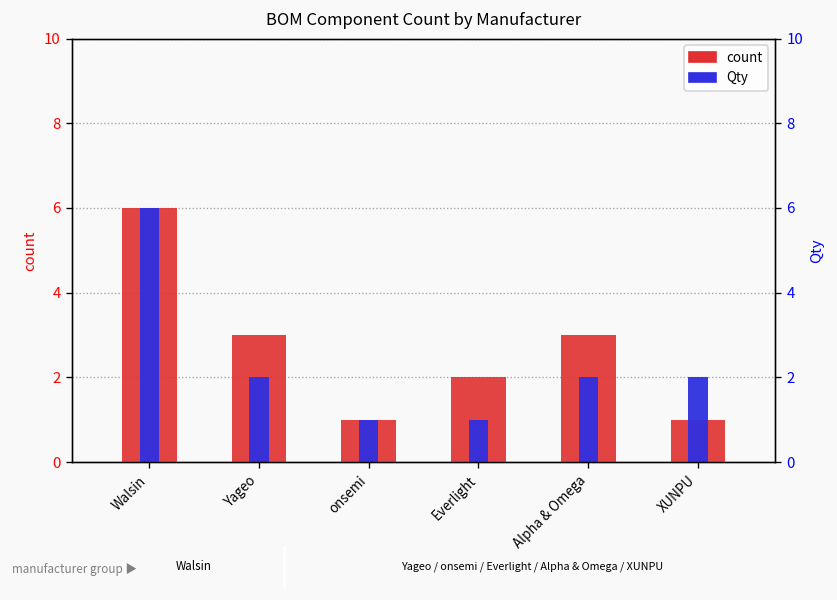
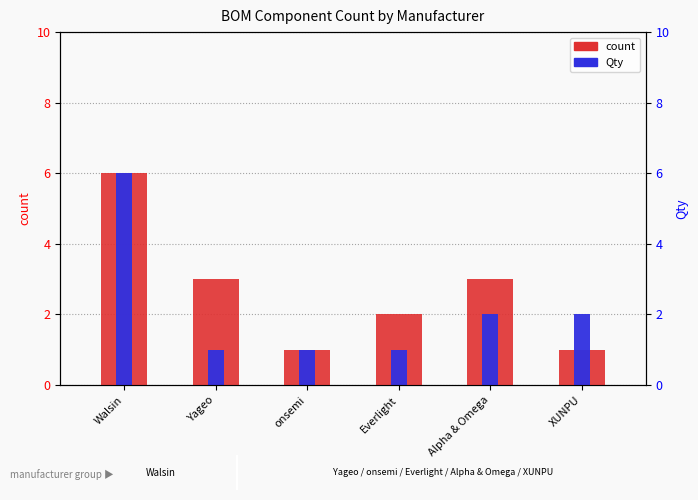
Qty, Yageo: 2 -> 1
